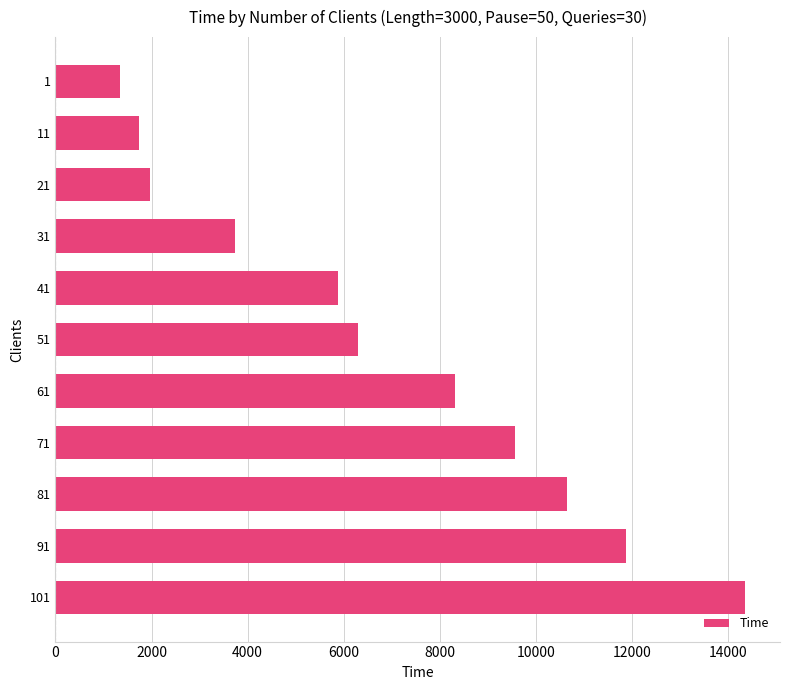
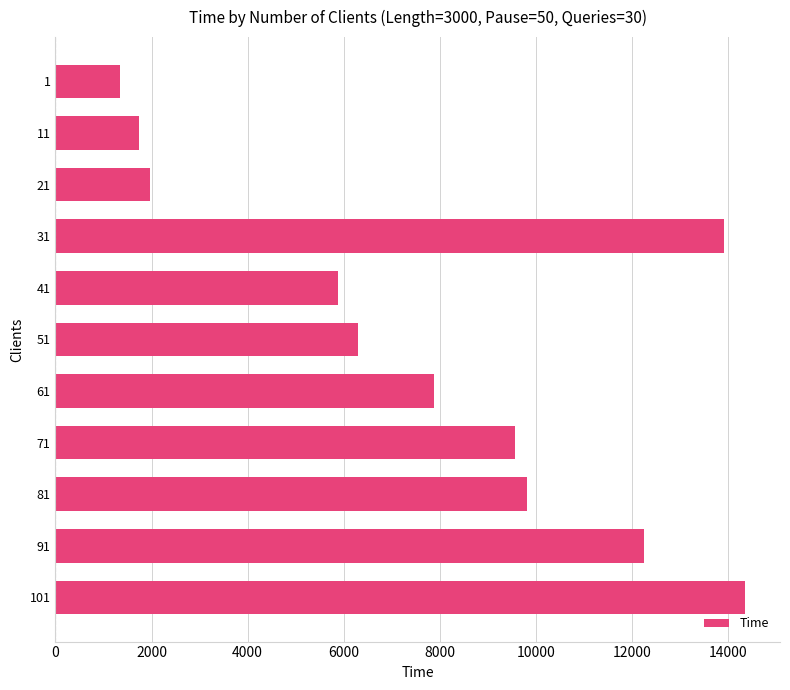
31: 3700 -> 13900
61: 8300 -> 7900
81: 10700 -> 9800
91: 11900 -> 12200
